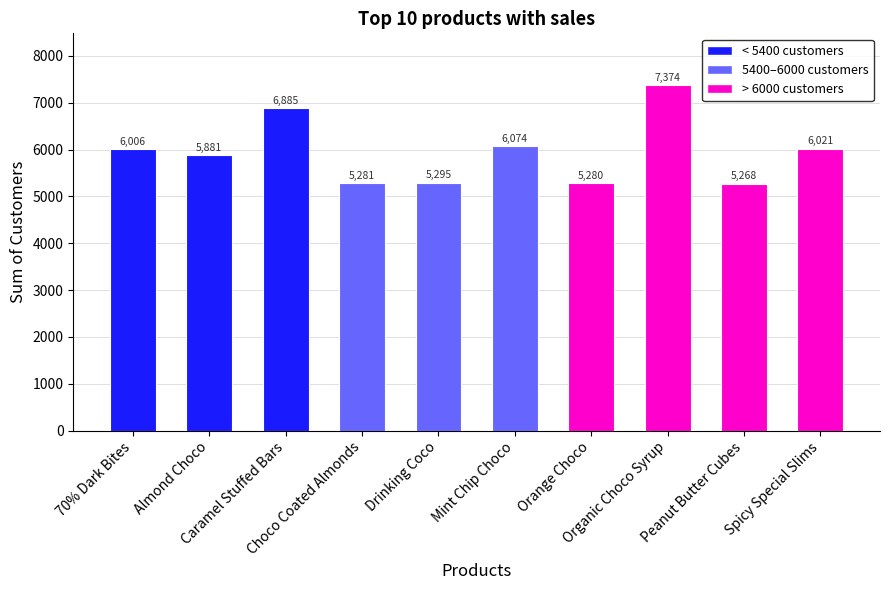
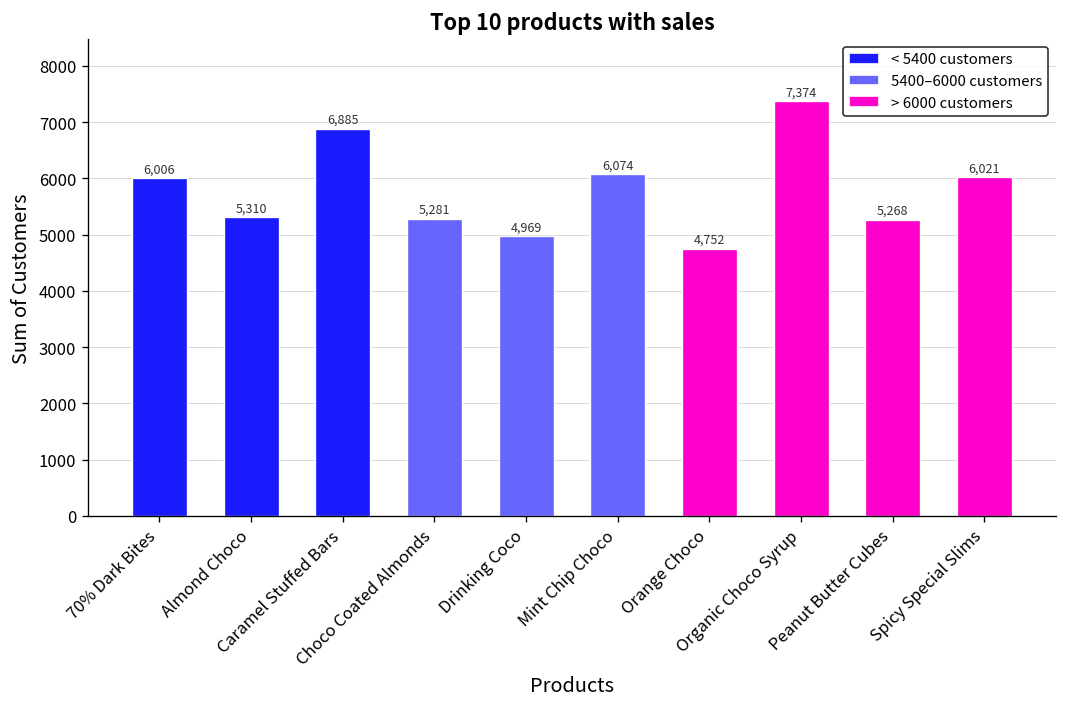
Almond Choco: 5,881 -> 5,310
Drinking Coco: 5,295 -> 4,969
Orange Choco: 5,280 -> 4,752
